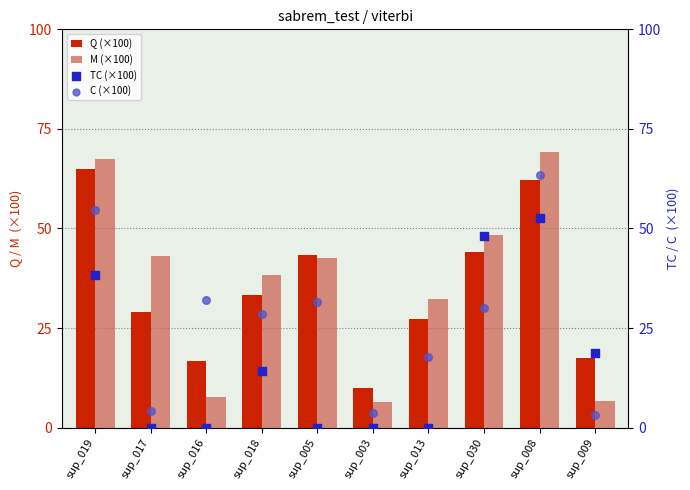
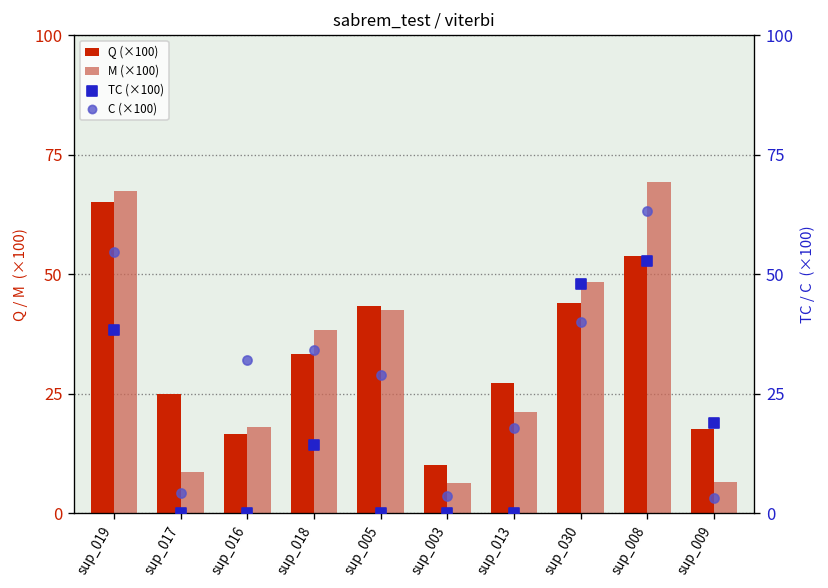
Q (×100), sup_017: 29 -> 25
M (×100), sup_017: 43 -> 9
M (×100), sup_016: 8 -> 18
M (×100), sup_013: 32 -> 21
Q (×100), sup_008: 62 -> 54
C (×100), sup_018: 29 -> 34
C (×100), sup_005: 32 -> 29
C (×100), sup_030: 30 -> 40
